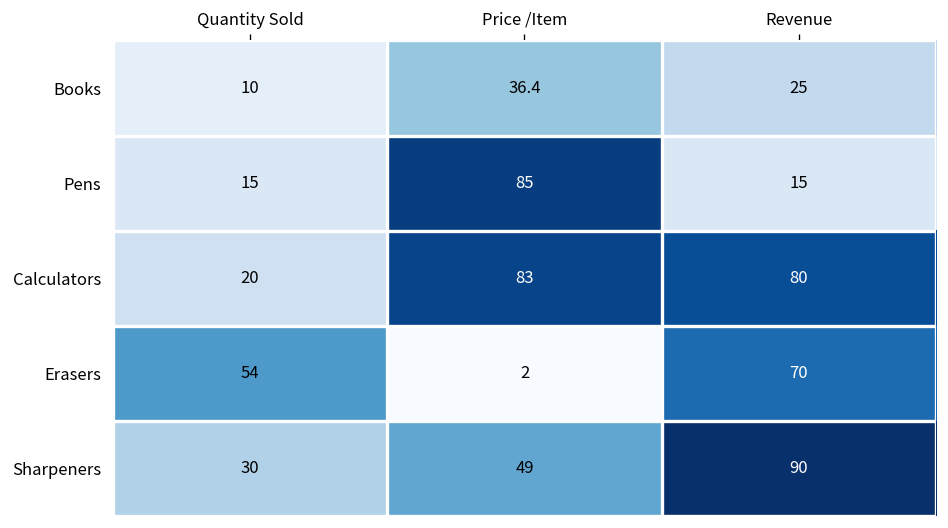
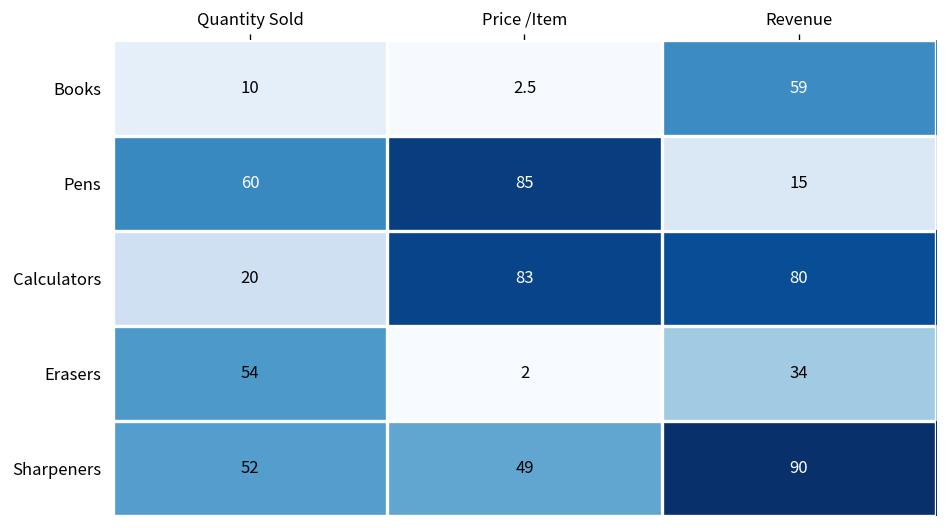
Books, Price /Item: 36.4 -> 2.5
Books, Revenue: 25 -> 59
Pens, Quantity Sold: 15 -> 60
Erasers, Revenue: 70 -> 34
Sharpeners, Quantity Sold: 30 -> 52
